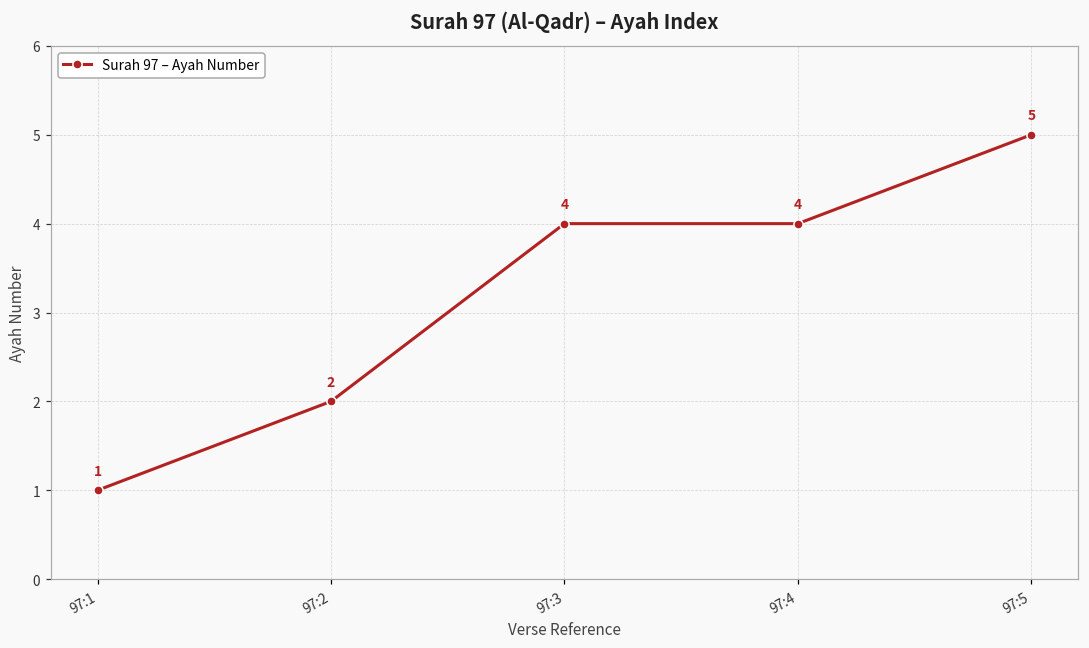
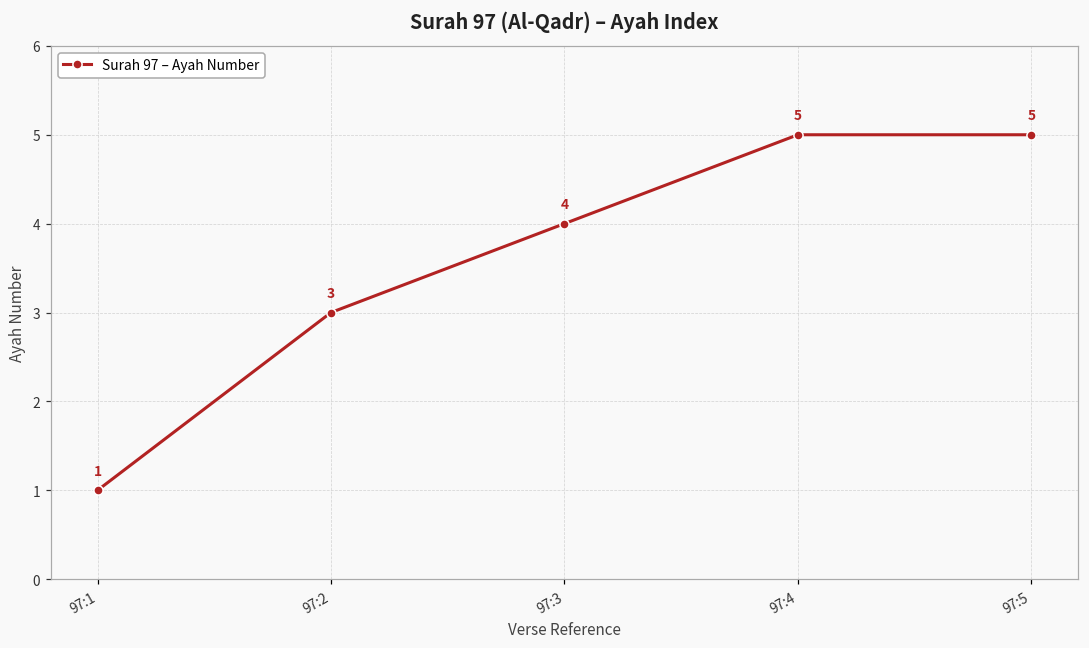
97:2: 2 -> 3
97:4: 4 -> 5
